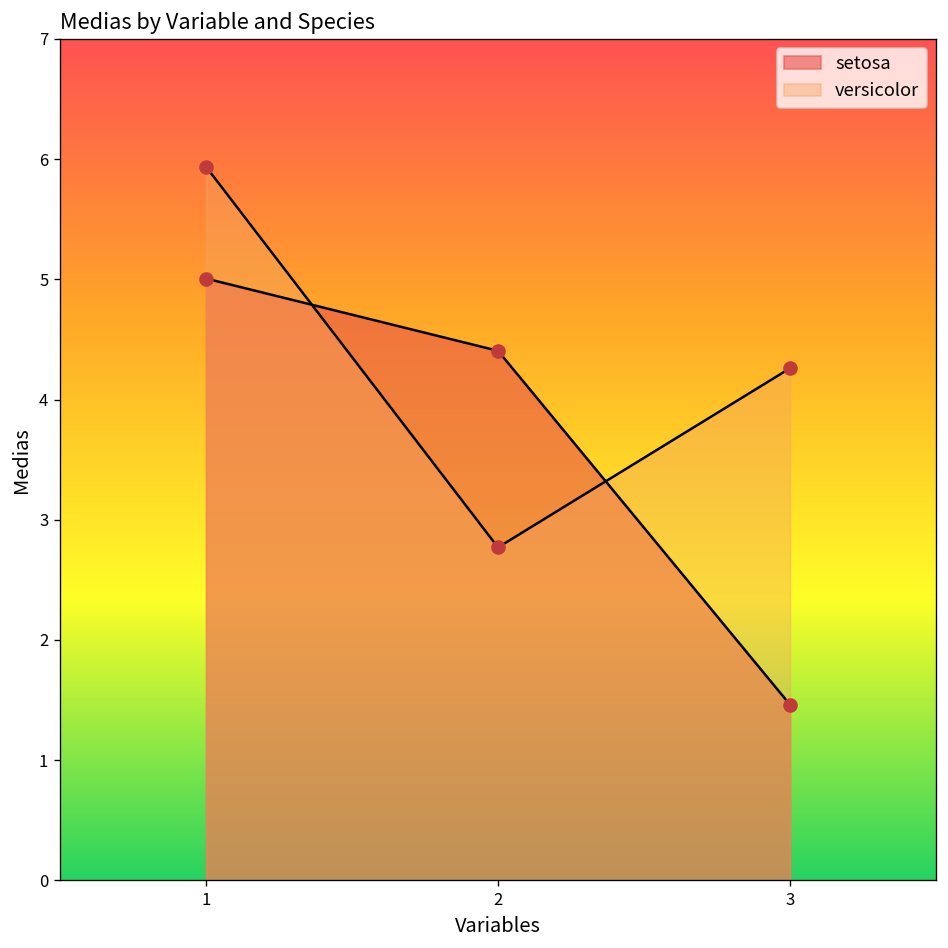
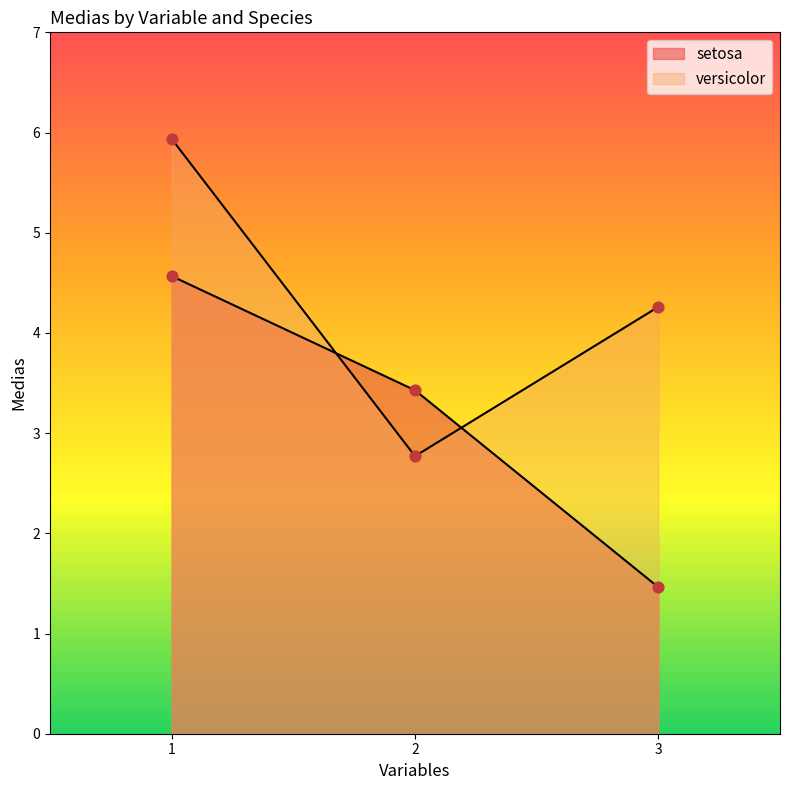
setosa, 1: 5.01 -> 4.57
setosa, 2: 4.41 -> 3.43
